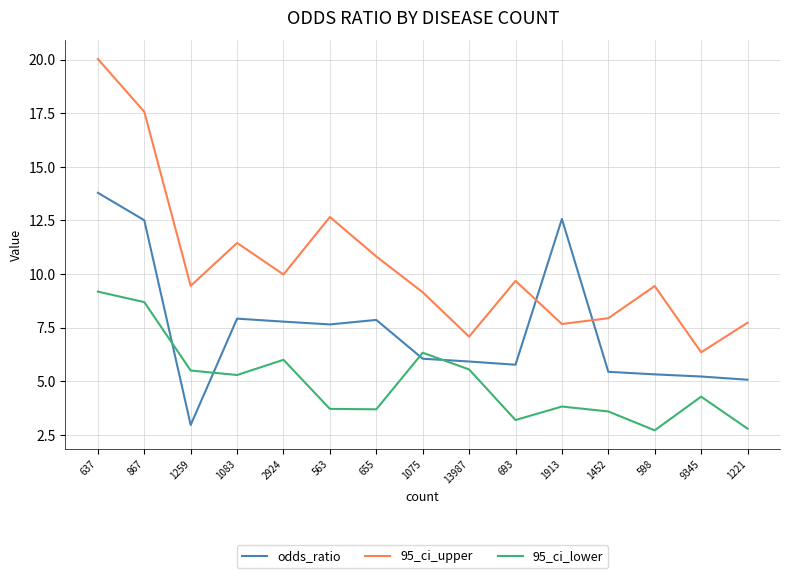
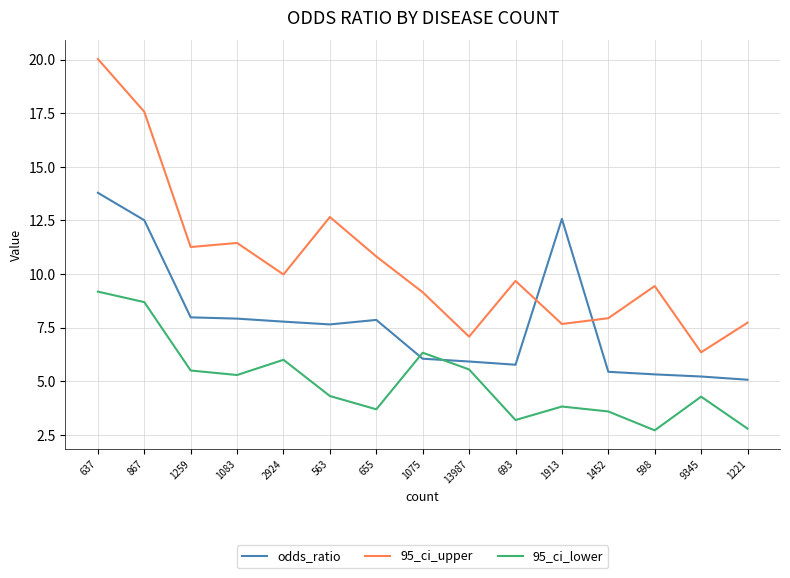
odds_ratio, 1259: 3.0 -> 8.0
95_ci_upper, 1259: 9.5 -> 11.3
95_ci_lower, 563: 3.7 -> 4.3
